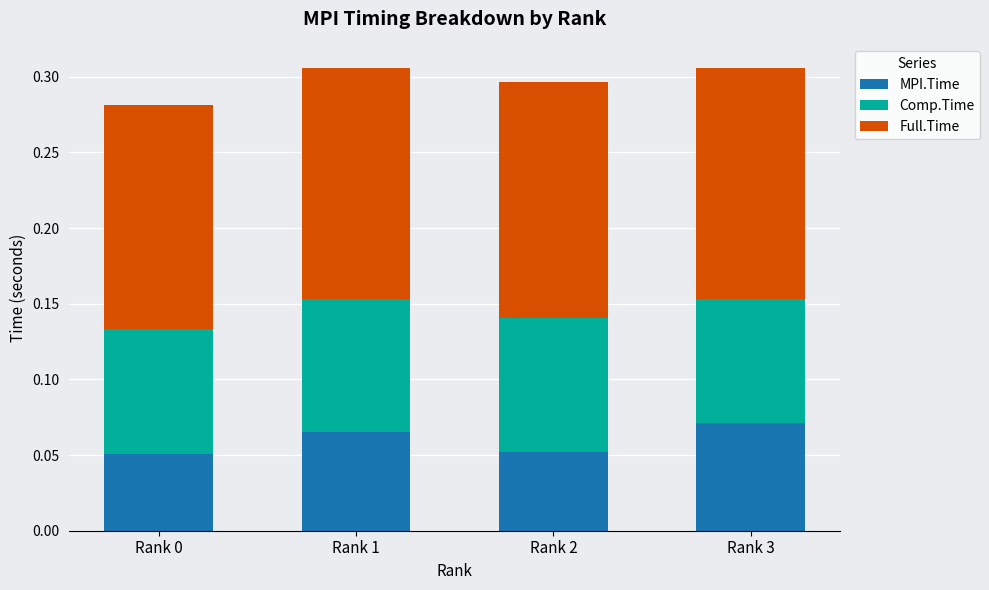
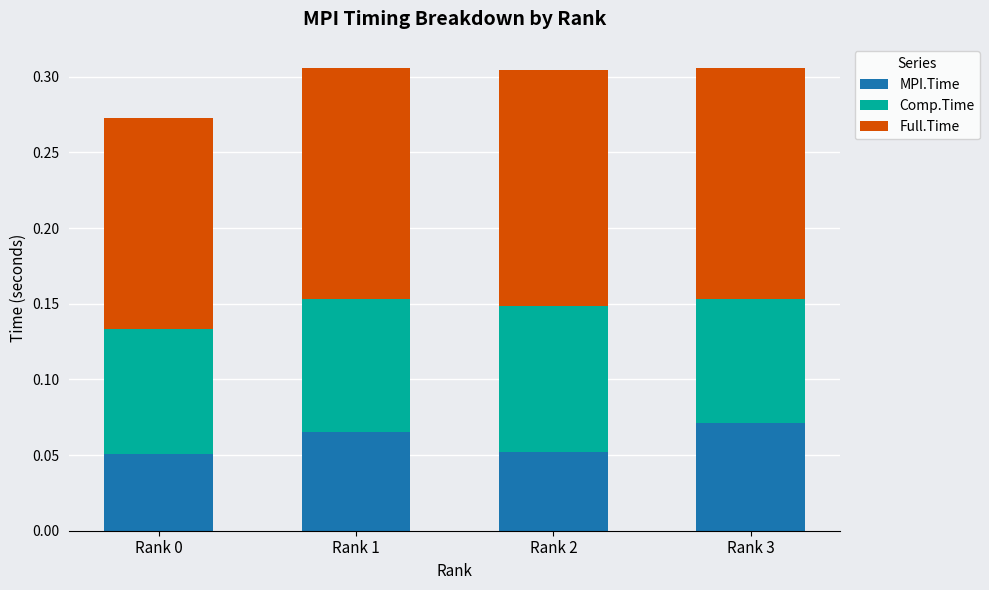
Full.Time, Rank 0: 0.148 -> 0.139
Comp.Time, Rank 2: 0.089 -> 0.096
